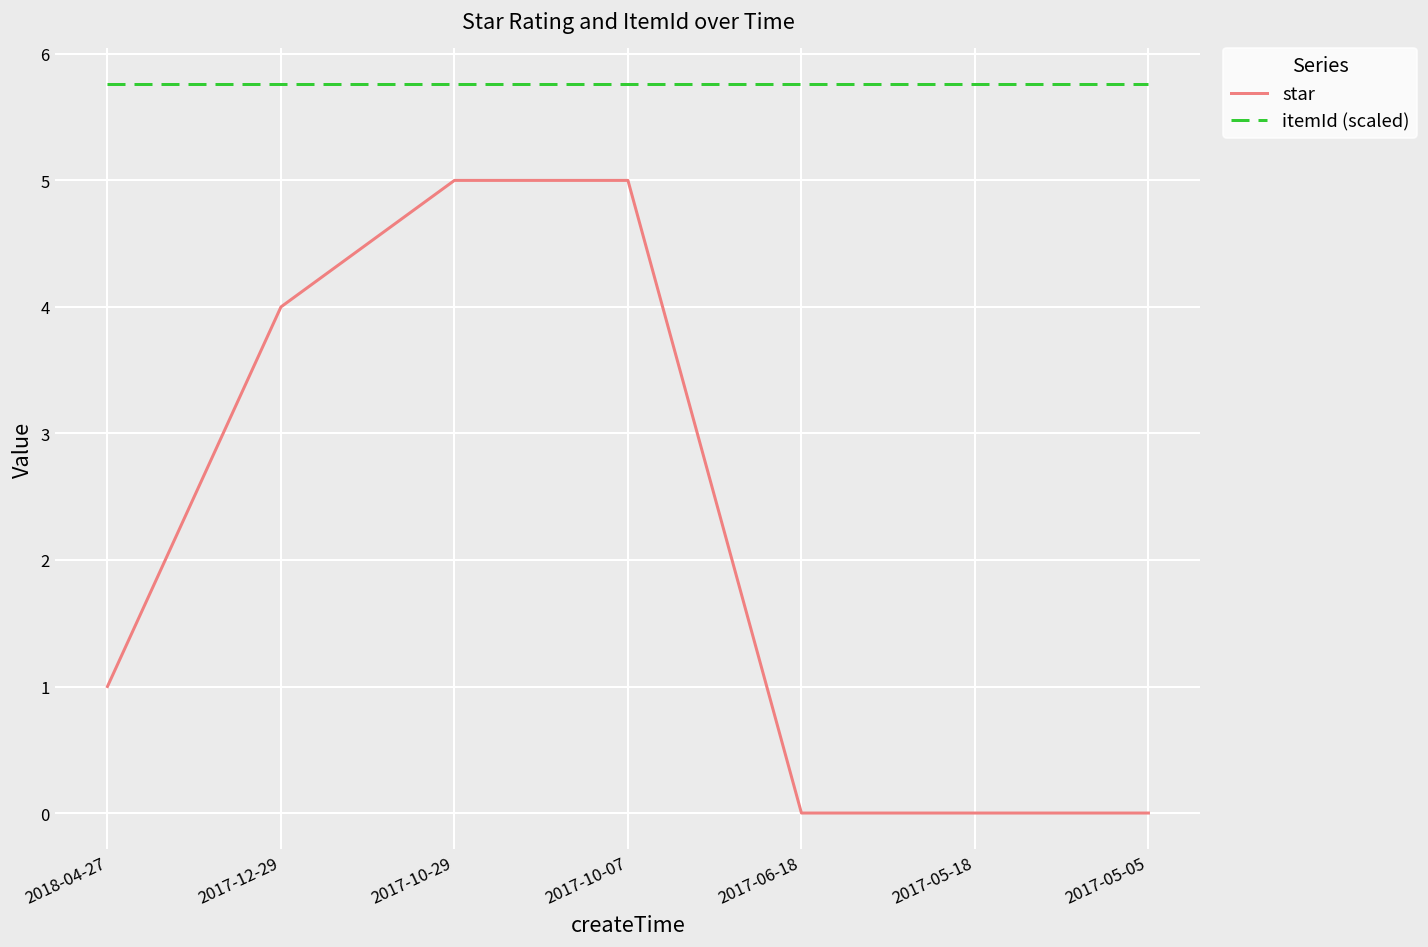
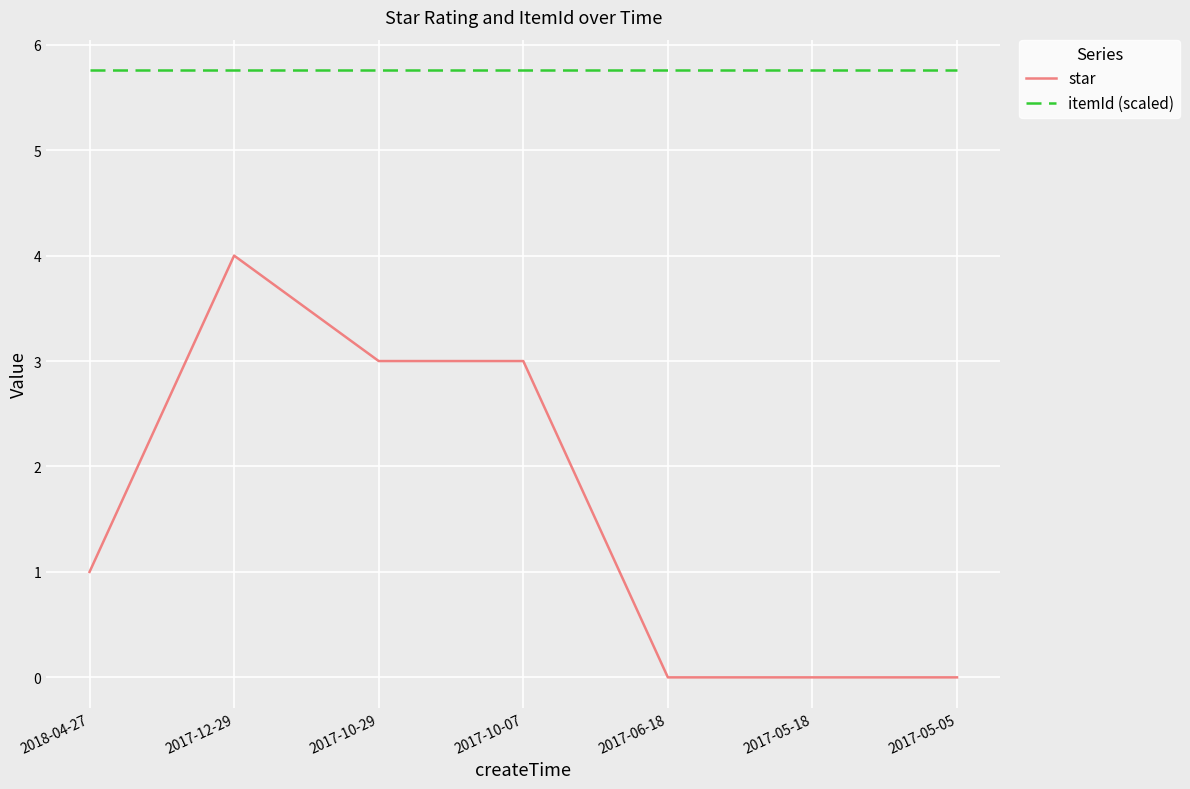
star, 2017-10-29: 5 -> 3
star, 2017-10-07: 5 -> 3
